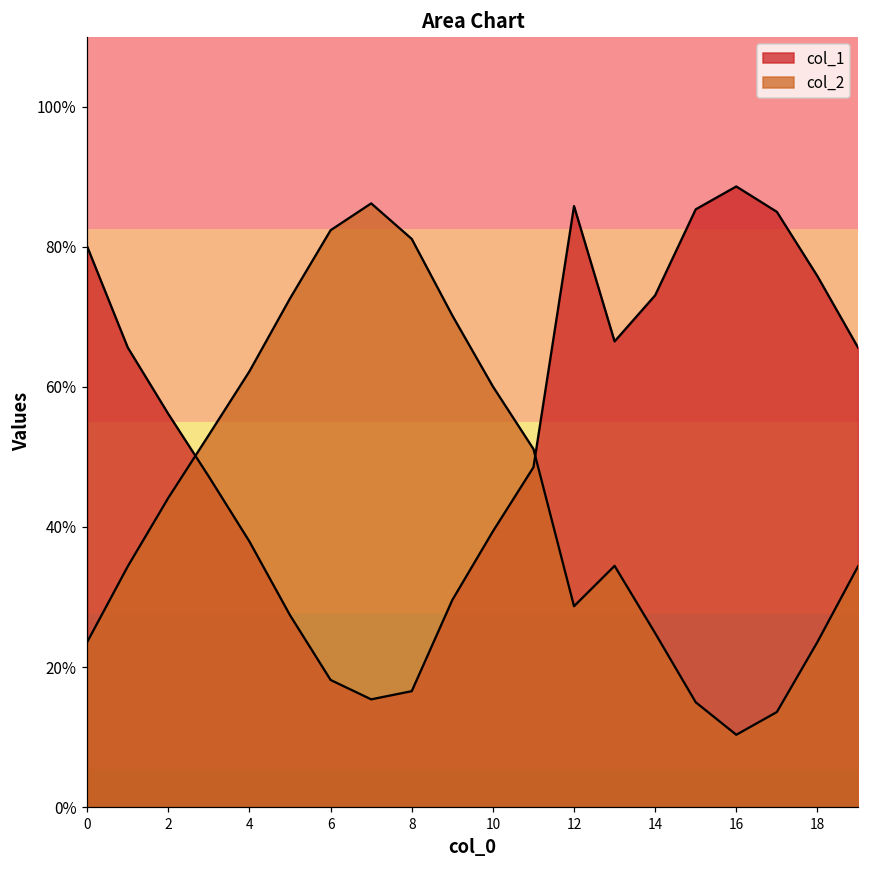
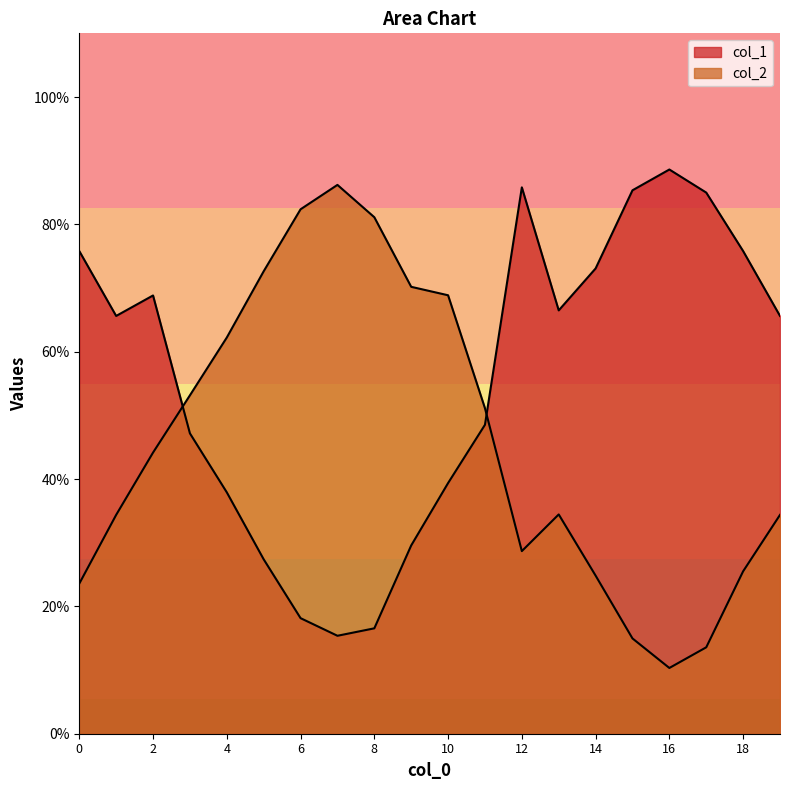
col_1, 0: 80% -> 76%
col_1, 2: 56% -> 69%
col_2, 10: 60% -> 69%
col_2, 18: 24% -> 26%
